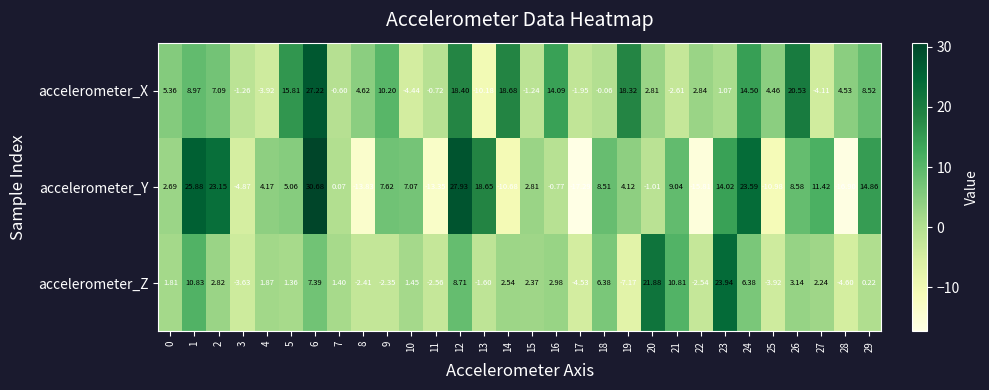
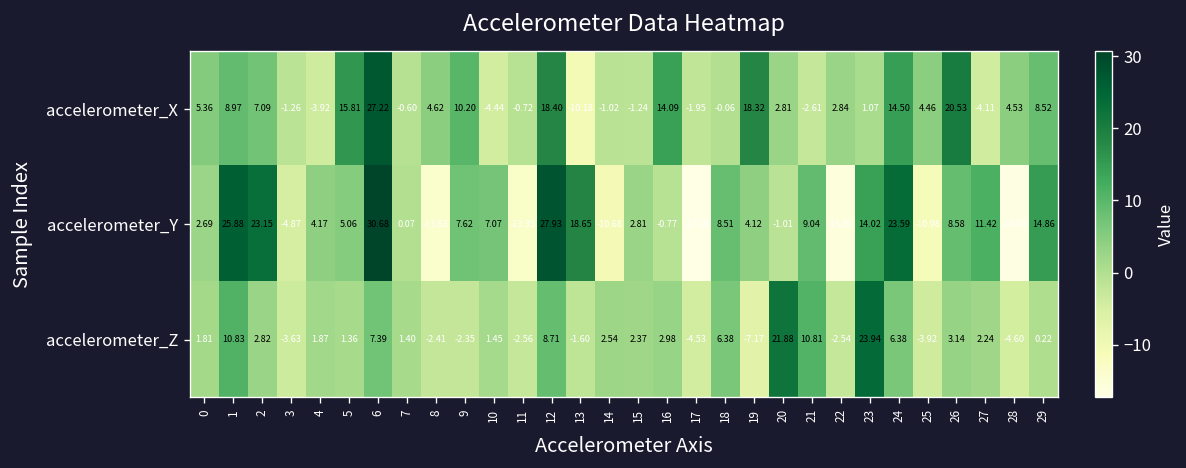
accelerometer_X, 14: 18.68 -> -1.02
